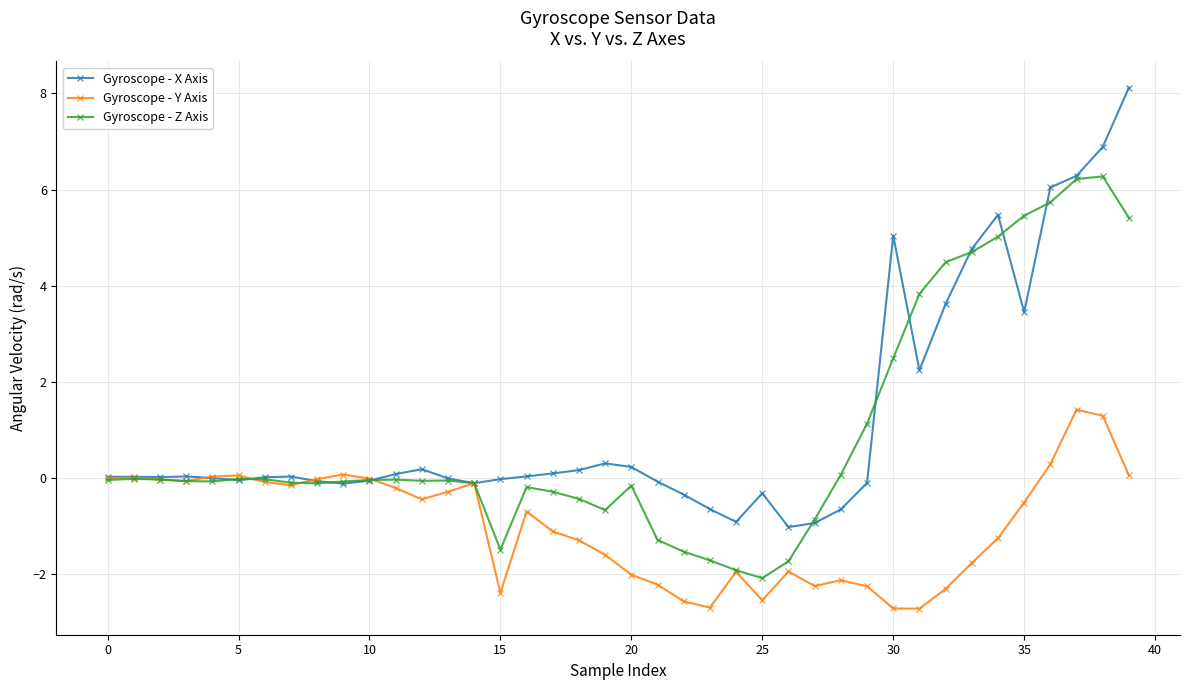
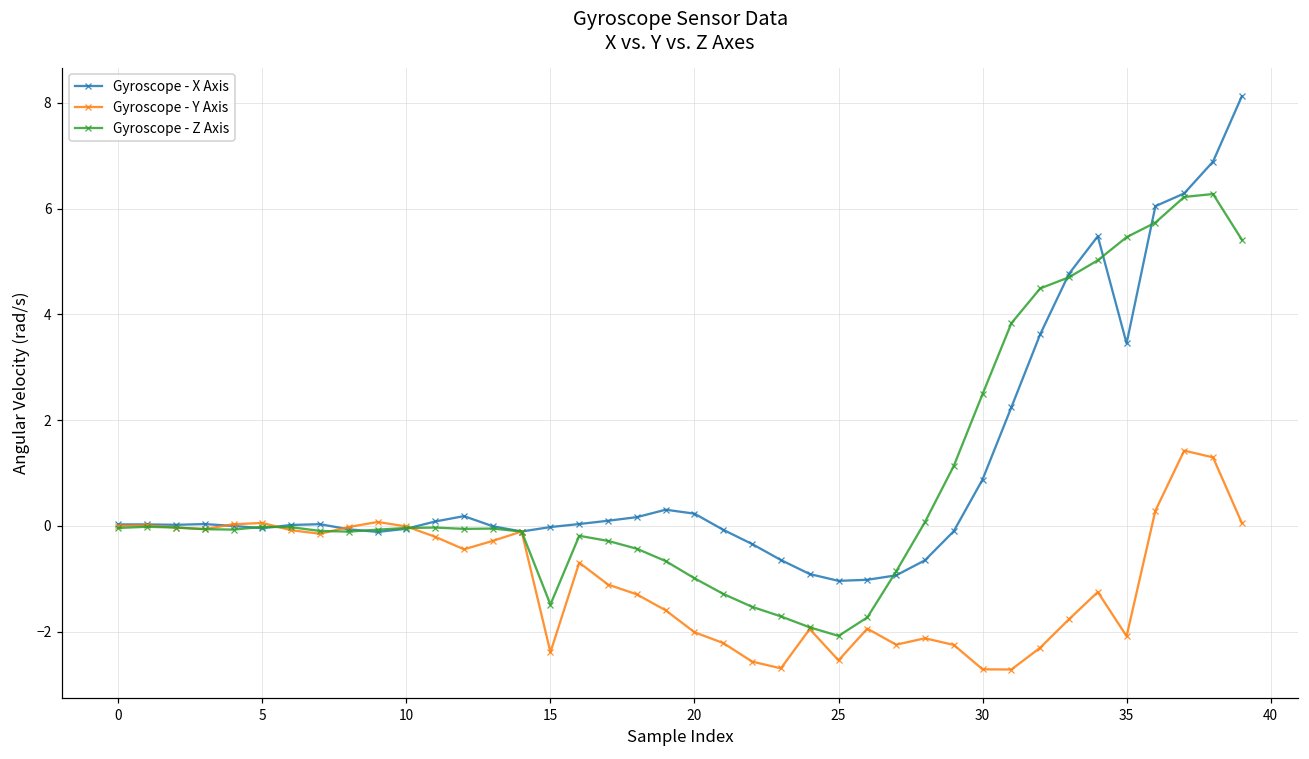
Gyroscope - Z Axis, 20: -0.2 -> -1.0
Gyroscope - X Axis, 25: -0.3 -> -1.0
Gyroscope - X Axis, 30: 5.0 -> 0.9
Gyroscope - Y Axis, 35: -0.5 -> -2.1
